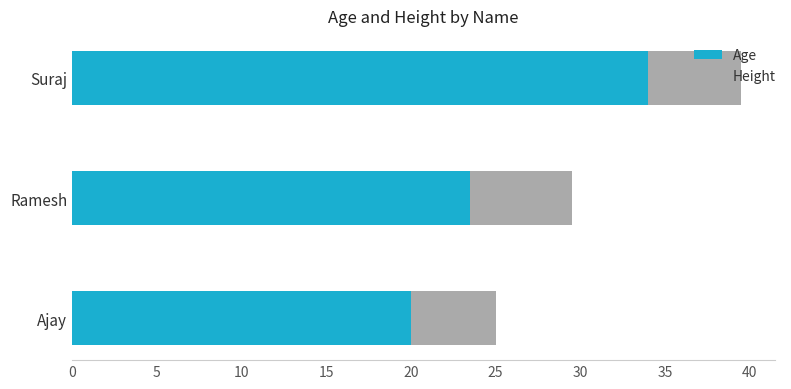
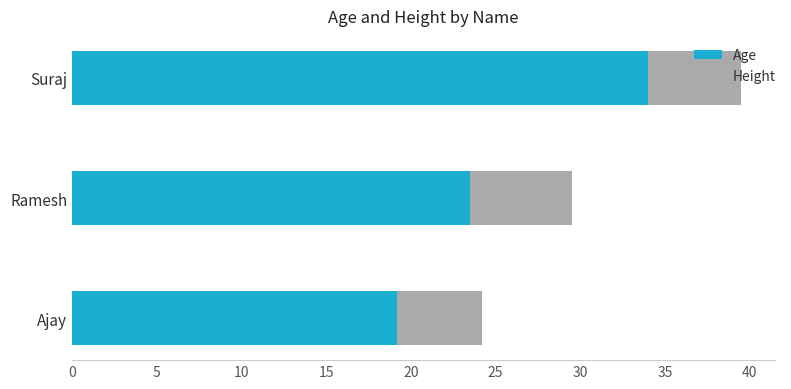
Age, Ajay: 20.0 -> 19.2
